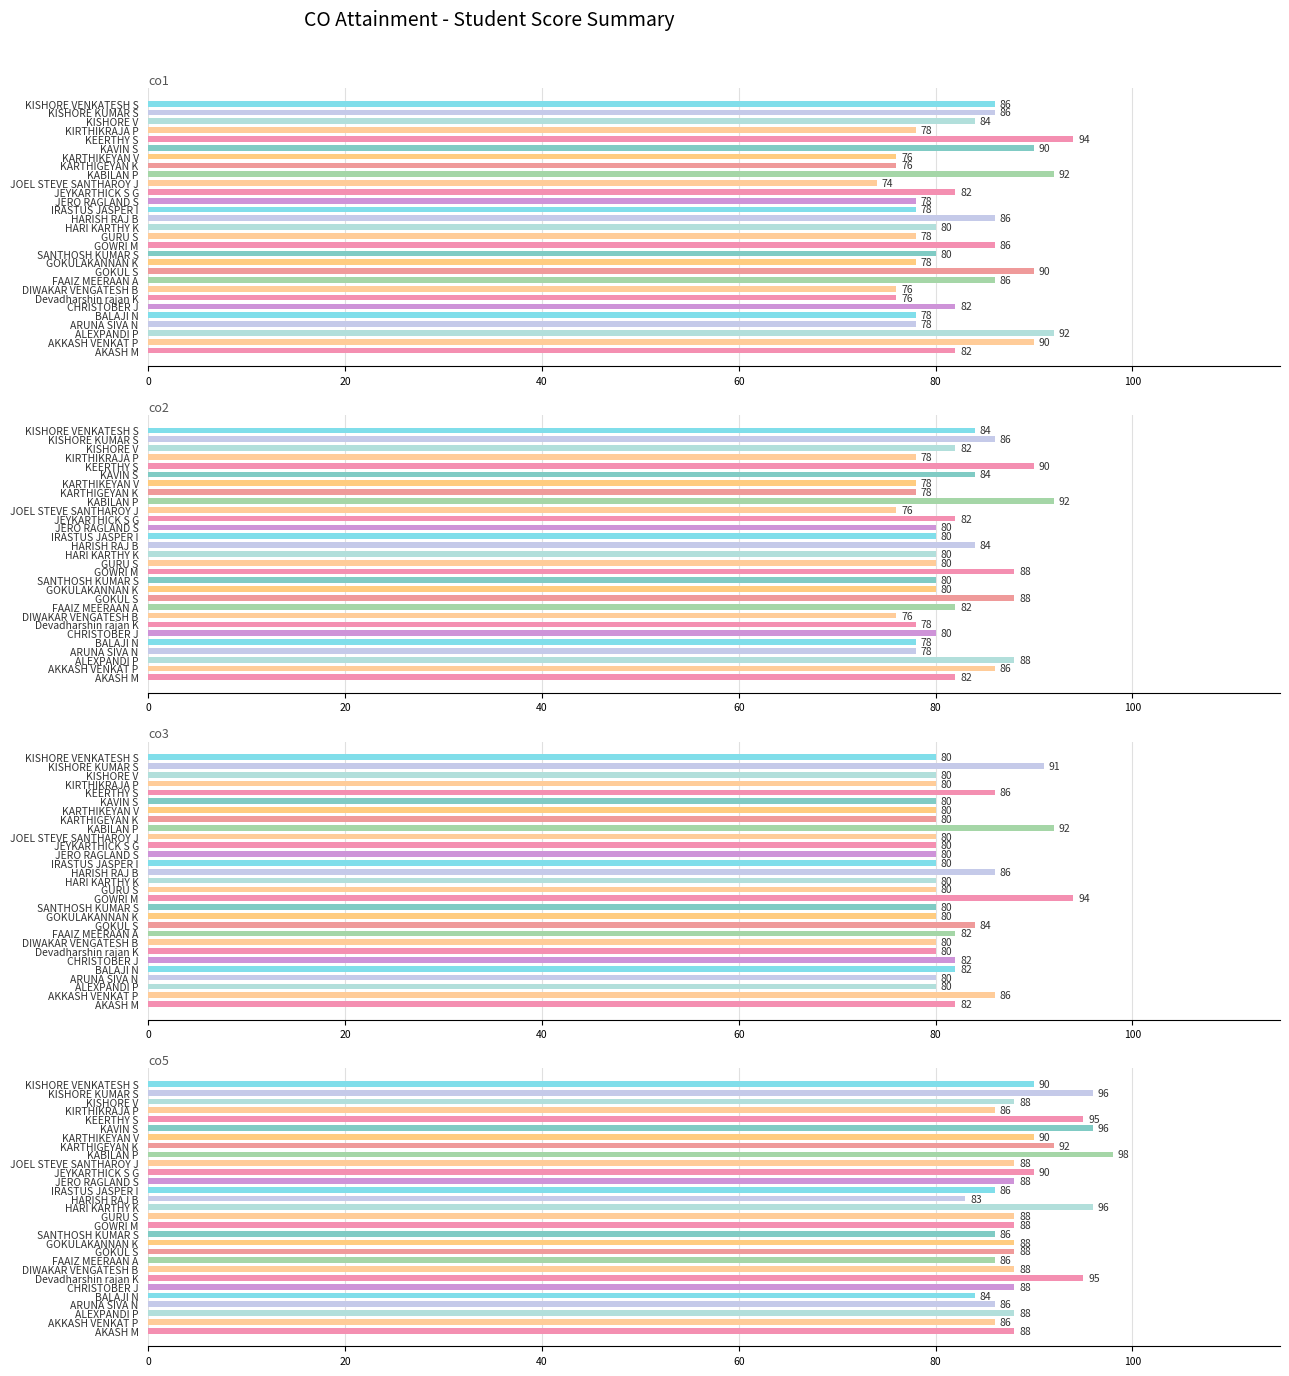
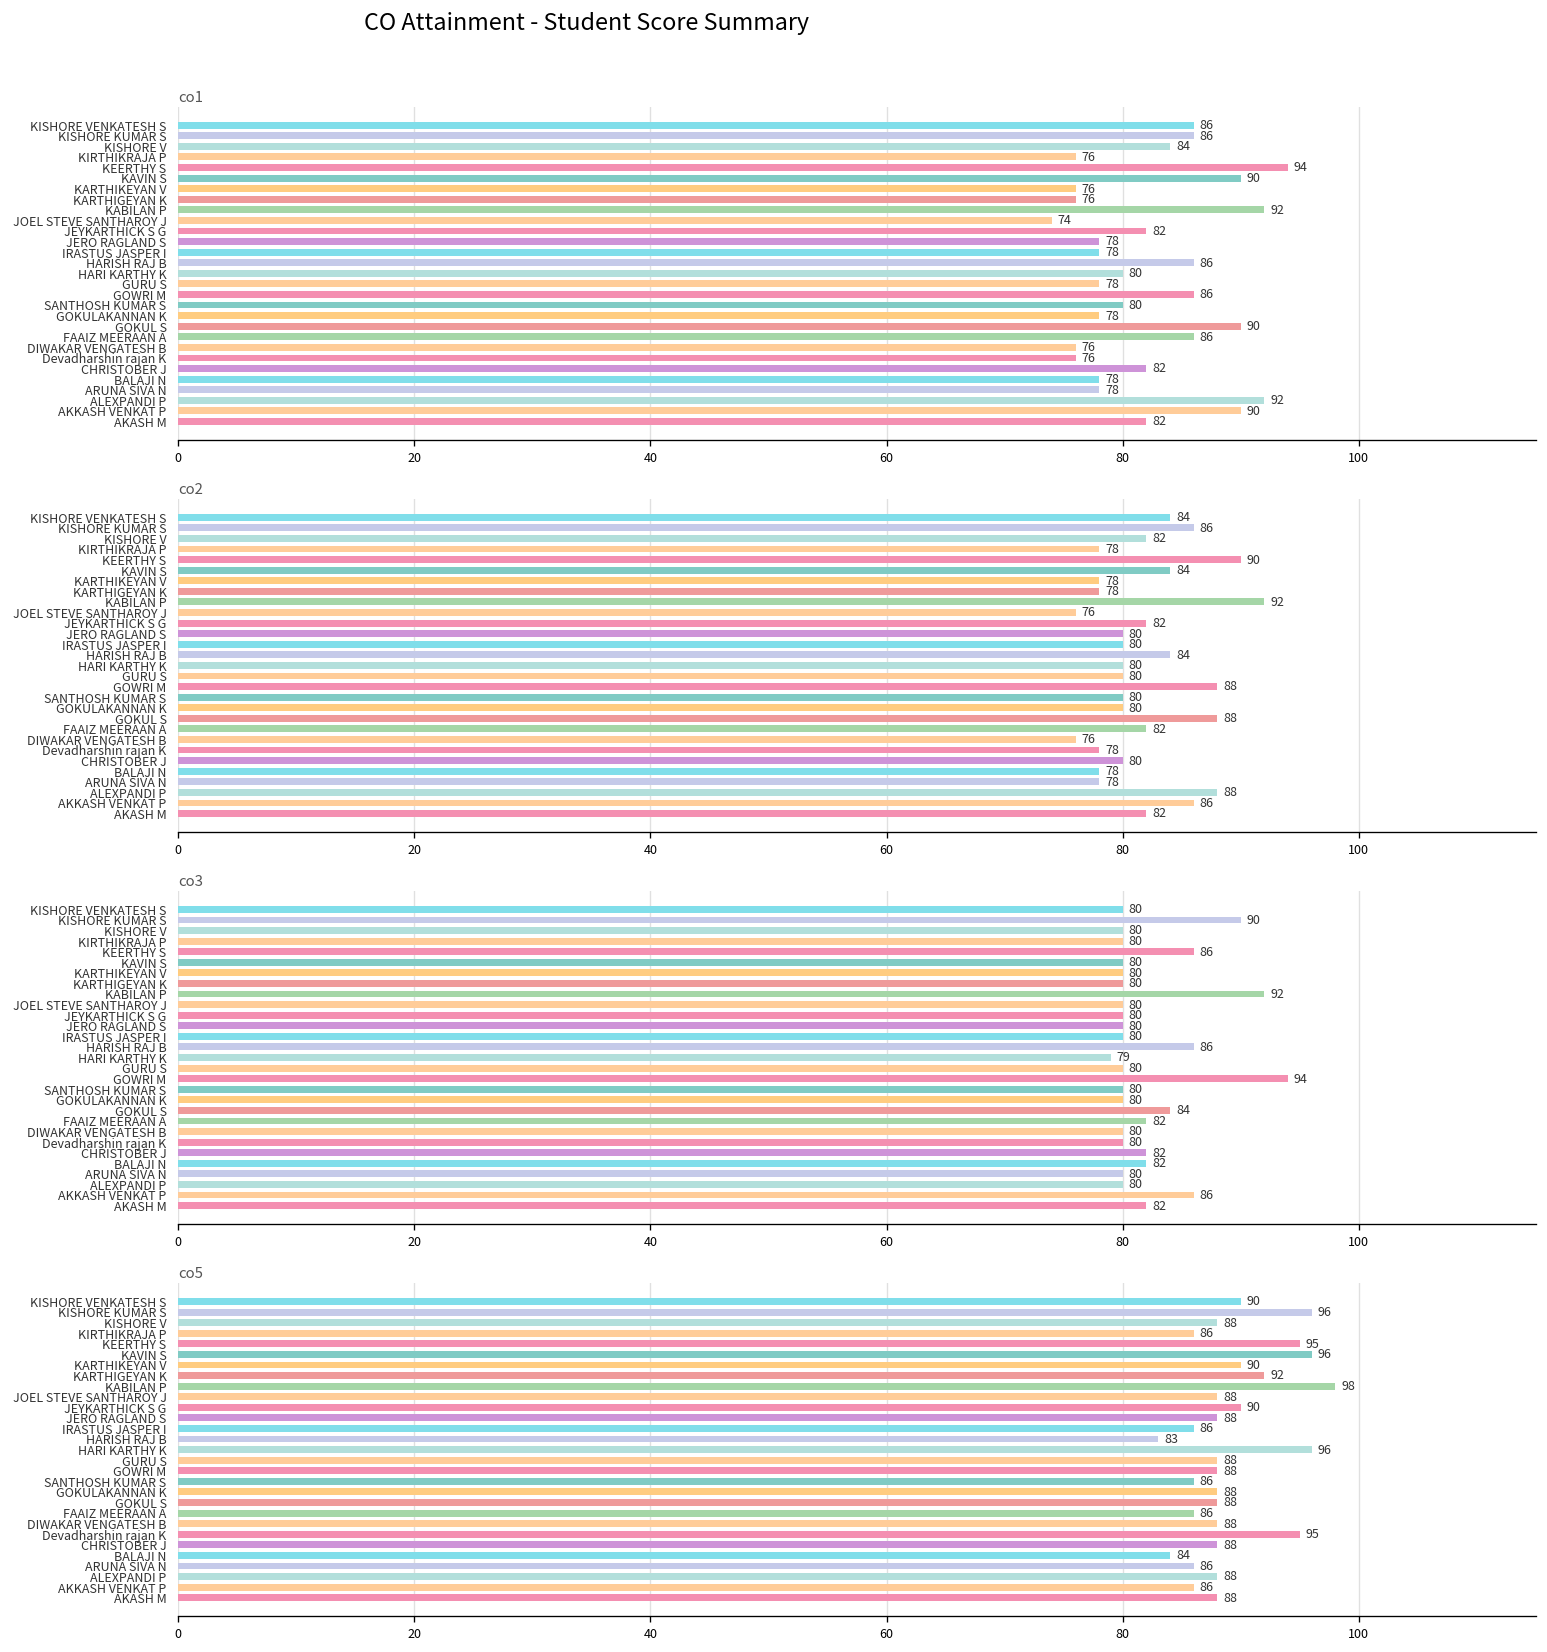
co1, KIRTHIKRAJA P: 78 -> 76
co3, KISHORE KUMAR S: 91 -> 90
co3, HARI KARTHY K: 80 -> 79
